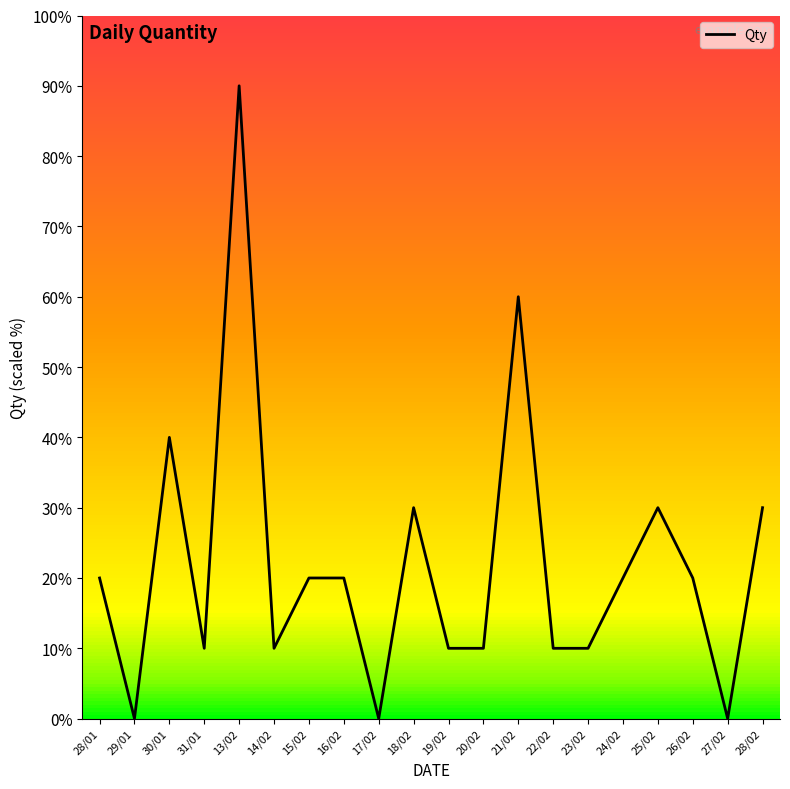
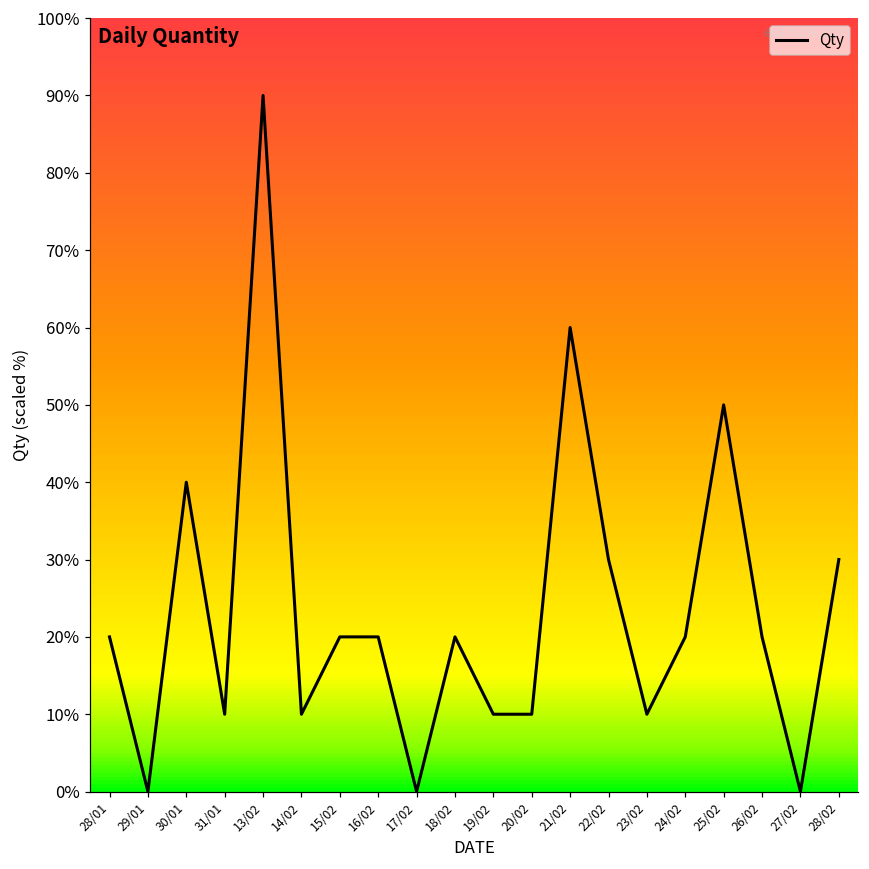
18/02: 30% -> 20%
22/02: 10% -> 30%
25/02: 30% -> 50%
